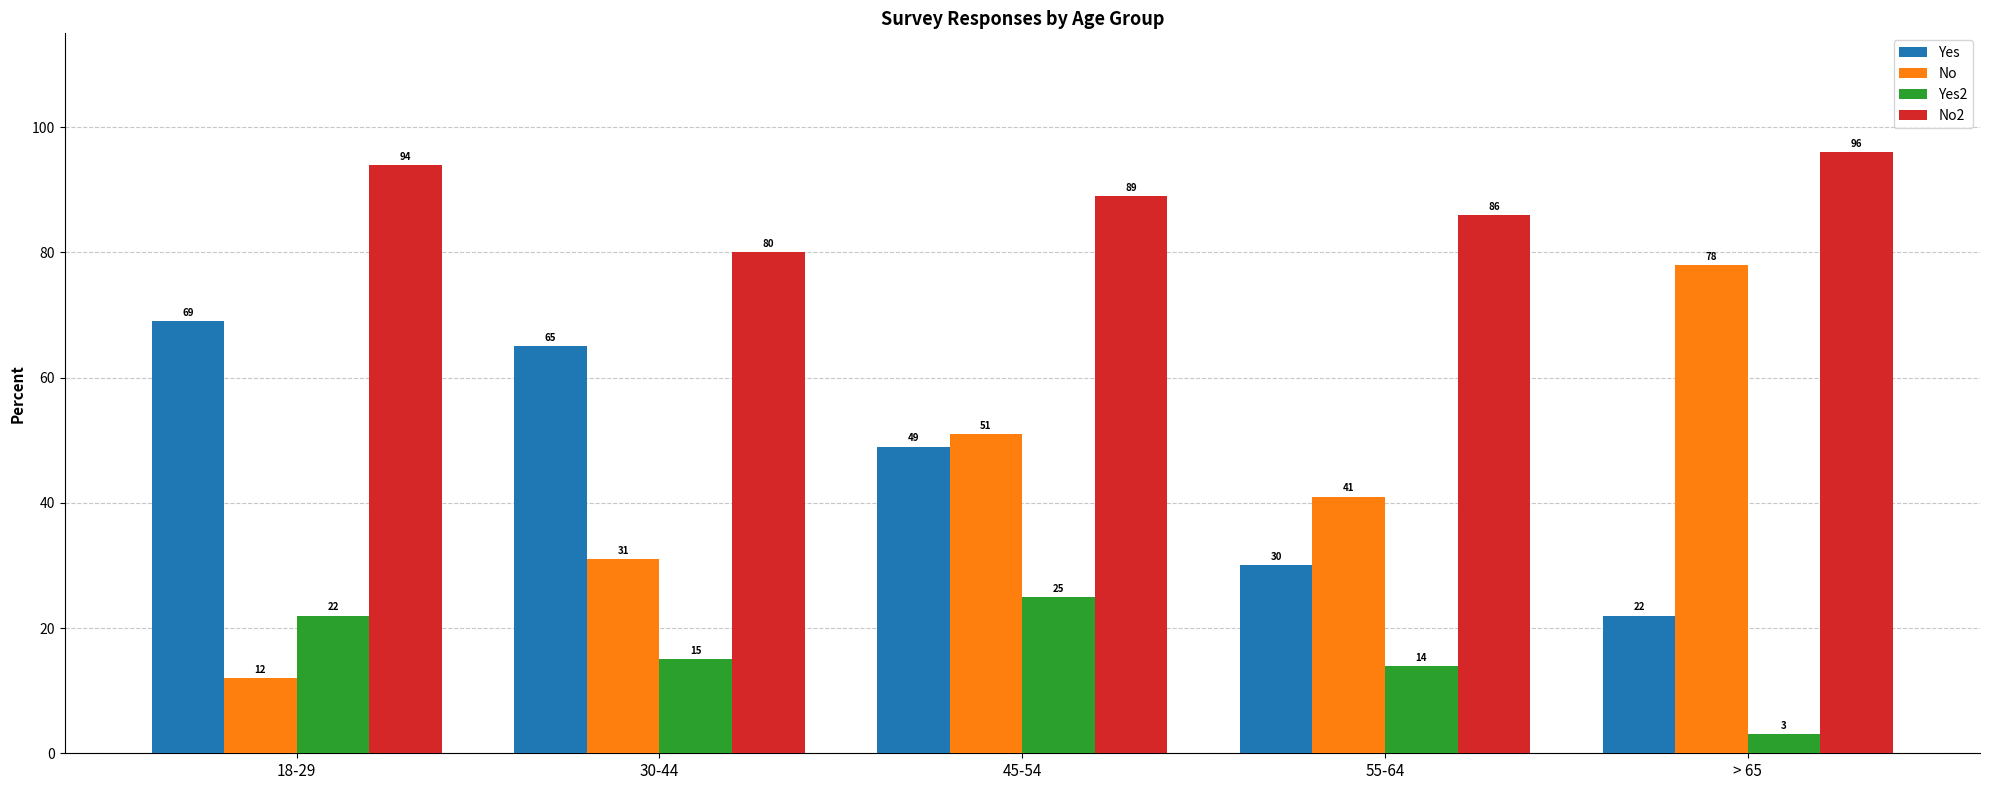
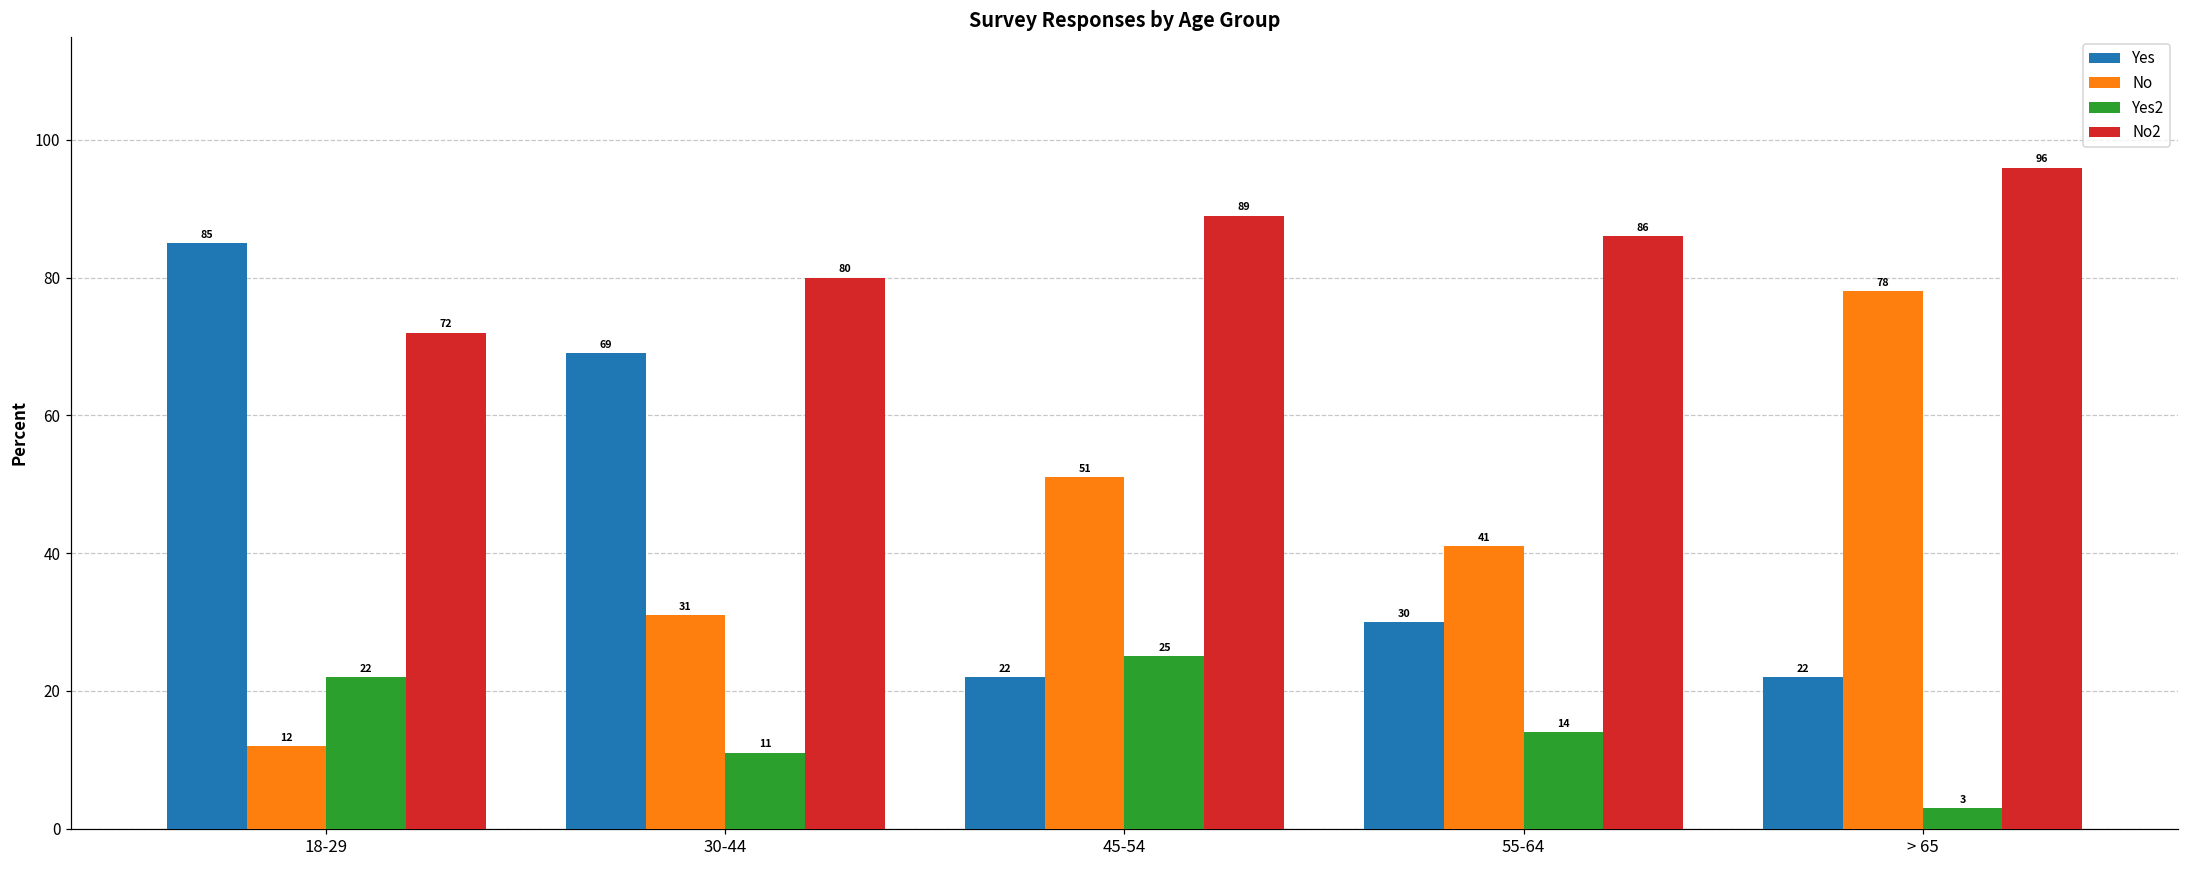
Yes, 18-29: 69 -> 85
No2, 18-29: 94 -> 72
Yes, 30-44: 65 -> 69
Yes2, 30-44: 15 -> 11
Yes, 45-54: 49 -> 22
